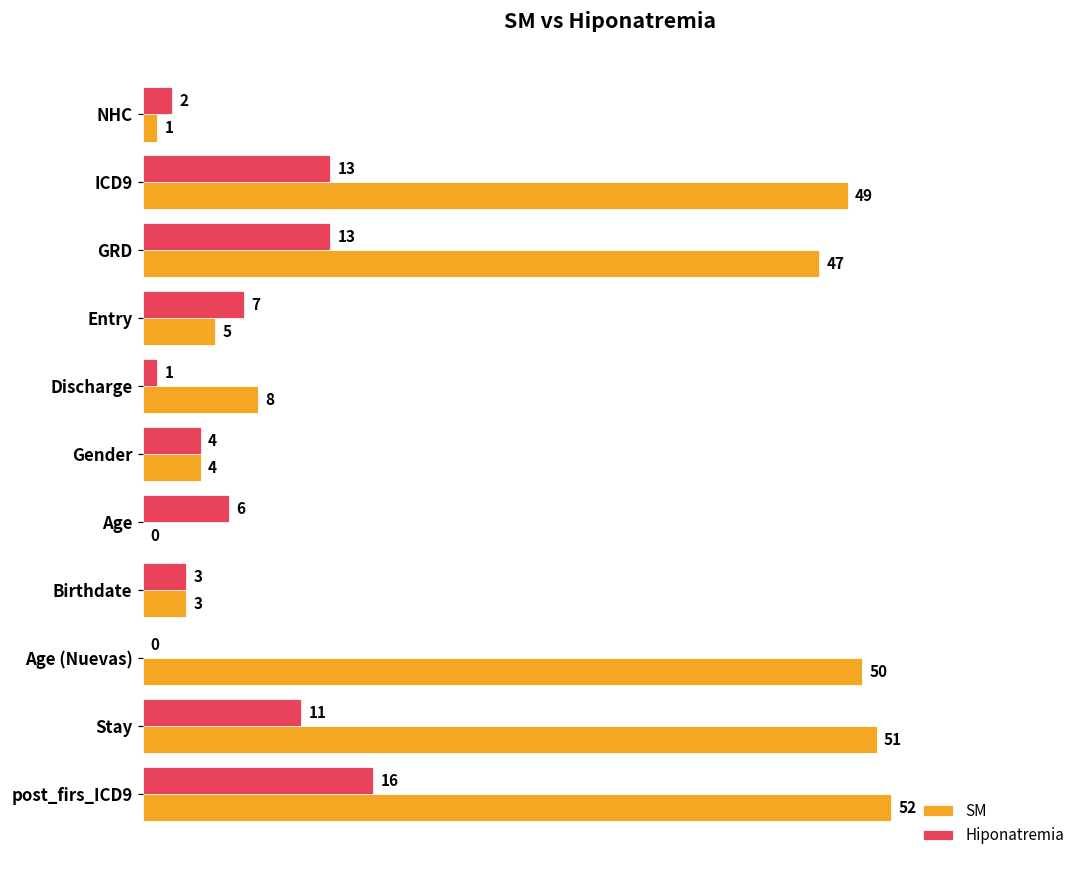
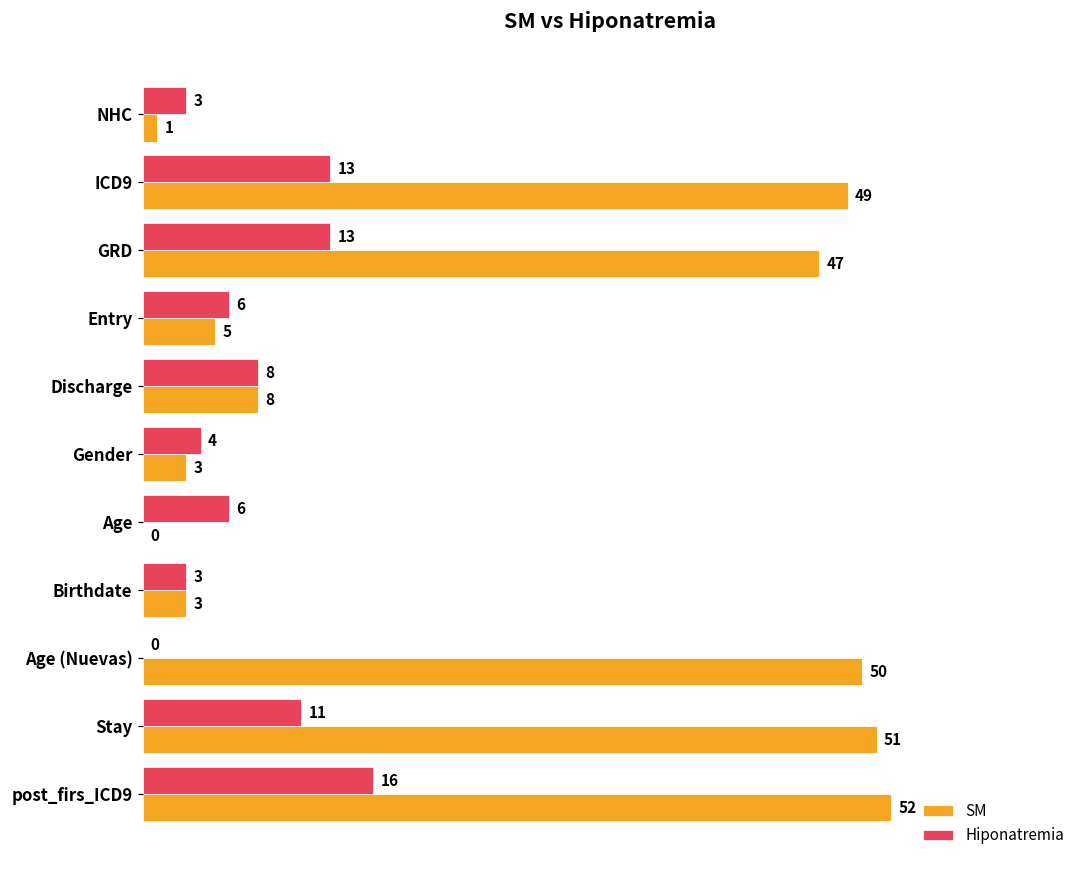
Hiponatremia, NHC: 2 -> 3
Hiponatremia, Entry: 7 -> 6
Hiponatremia, Discharge: 1 -> 8
SM, Gender: 4 -> 3
